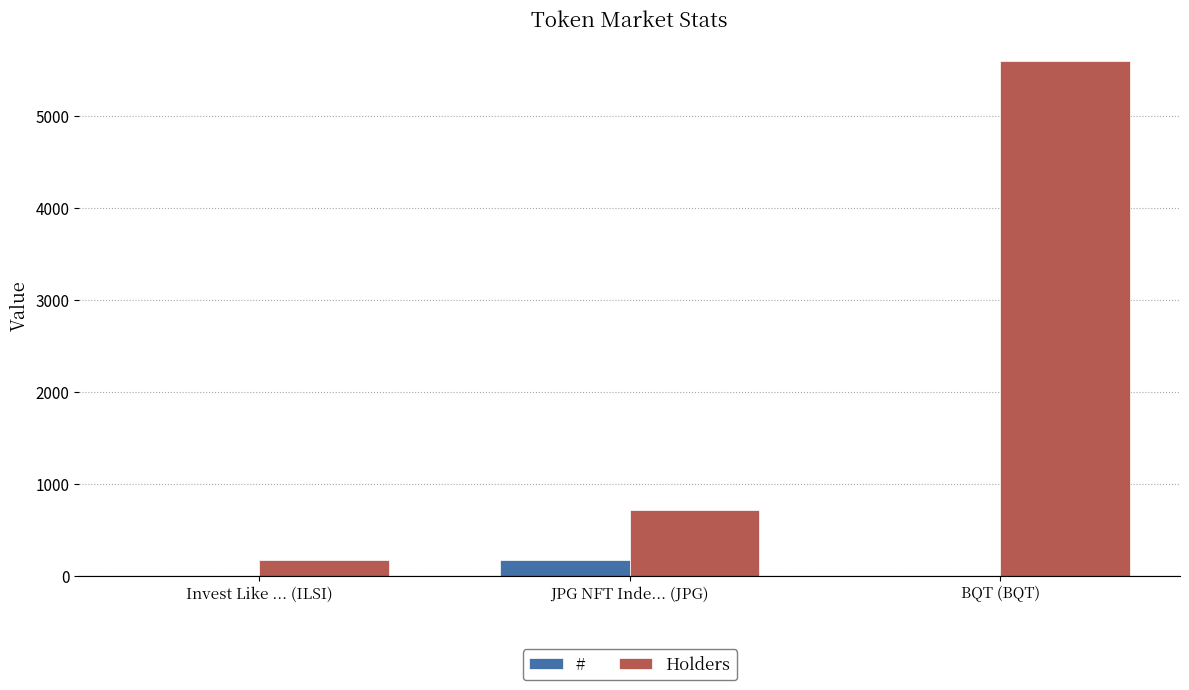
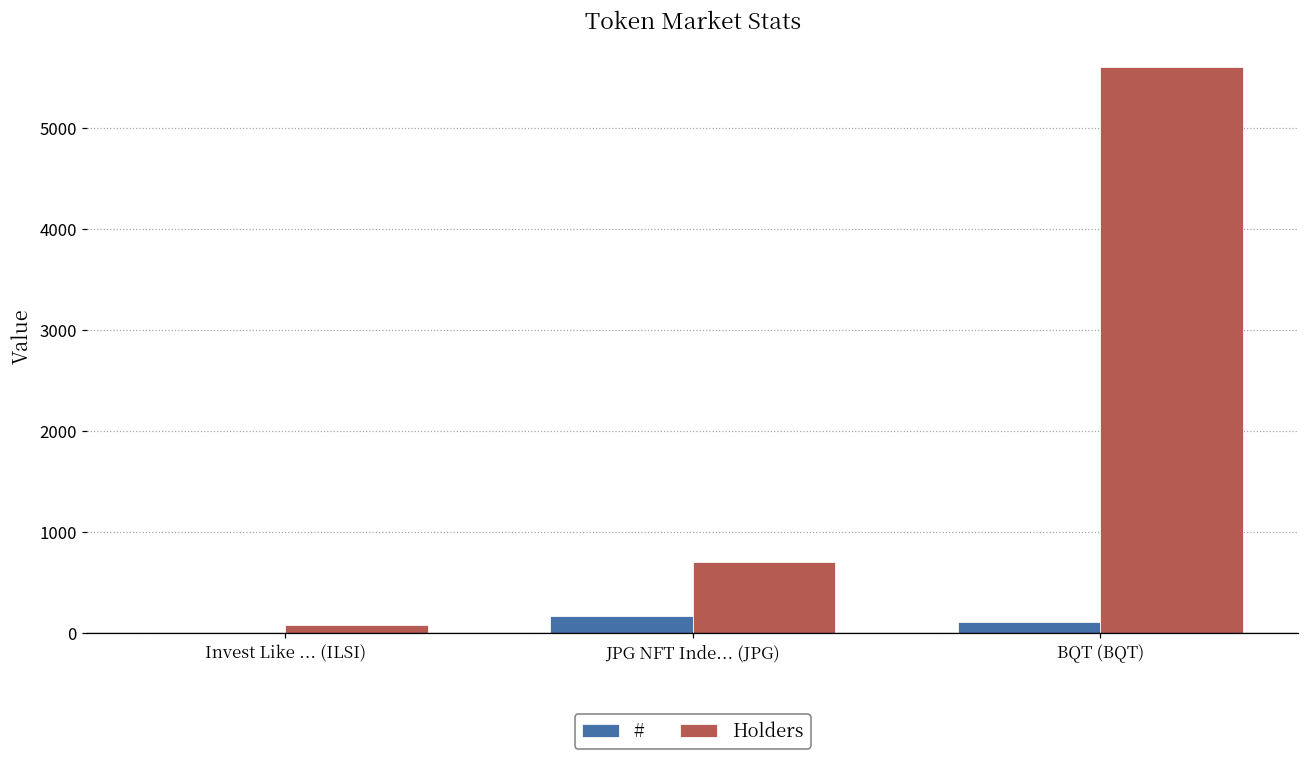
Holders, Invest Like ... (ILSI): 200 -> 100
#, BQT (BQT): 0 -> 100
